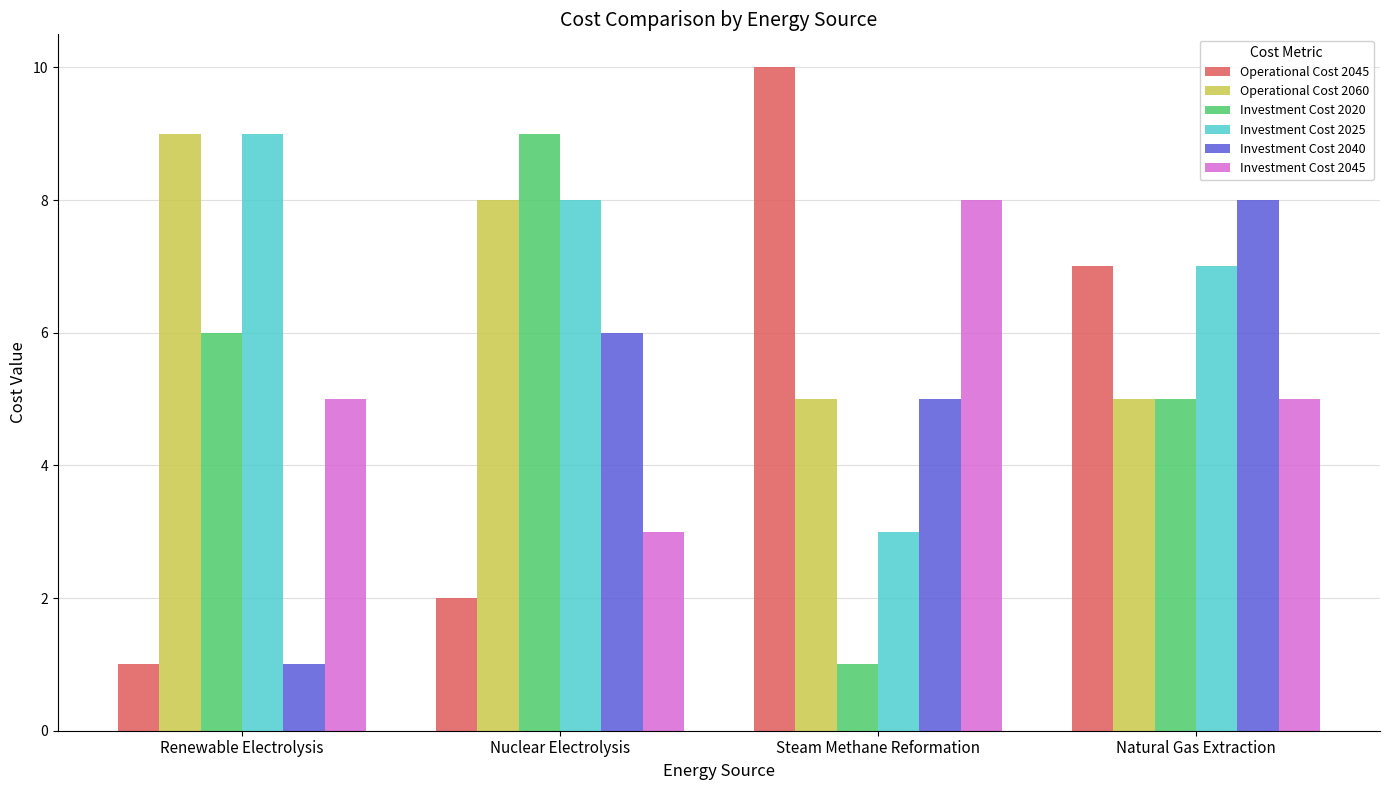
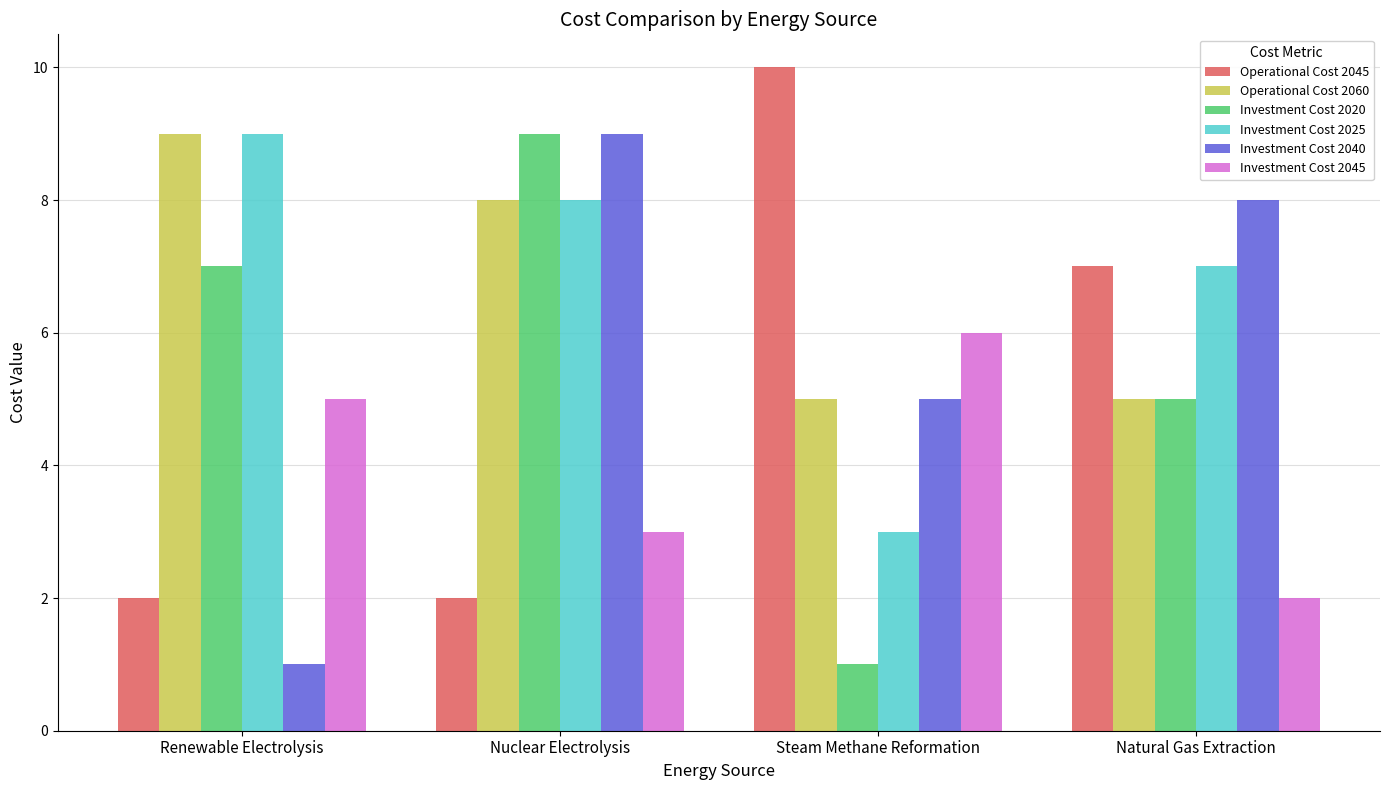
Operational Cost 2045, Renewable Electrolysis: 1 -> 2
Investment Cost 2020, Renewable Electrolysis: 6 -> 7
Investment Cost 2040, Nuclear Electrolysis: 6 -> 9
Investment Cost 2045, Steam Methane Reformation: 8 -> 6
Investment Cost 2045, Natural Gas Extraction: 5 -> 2
